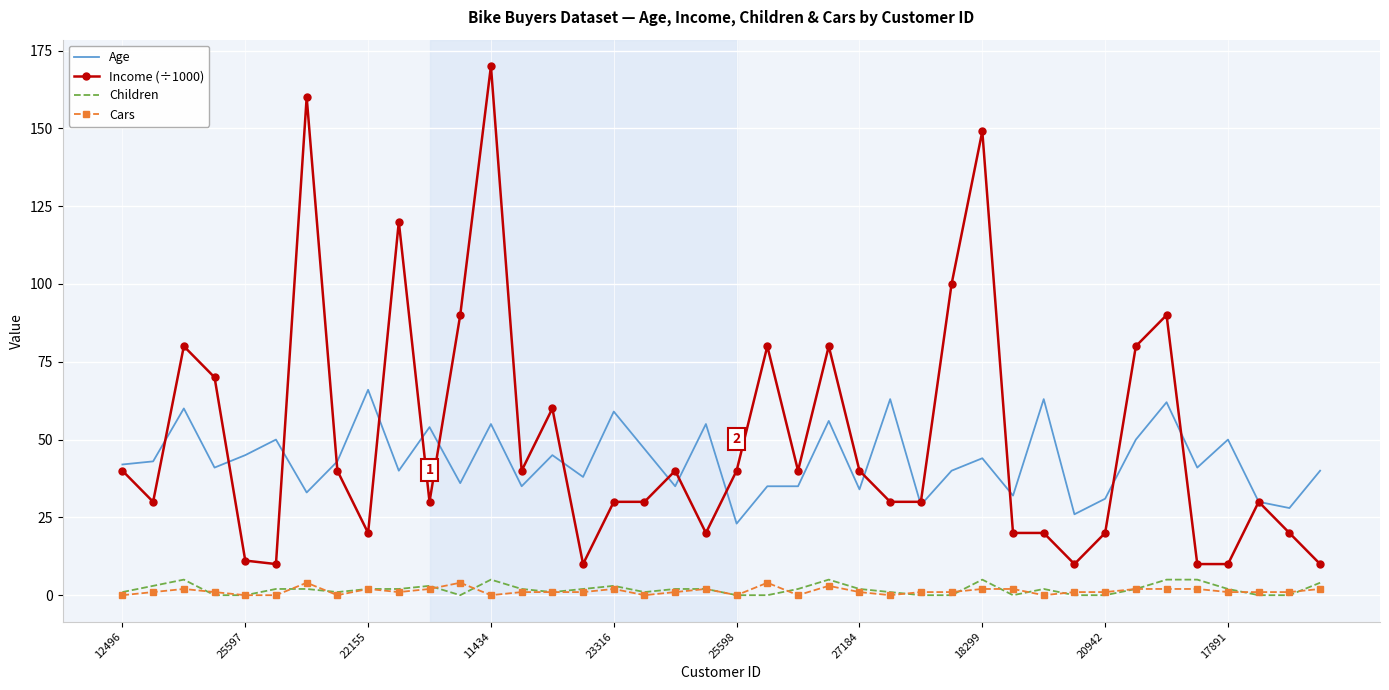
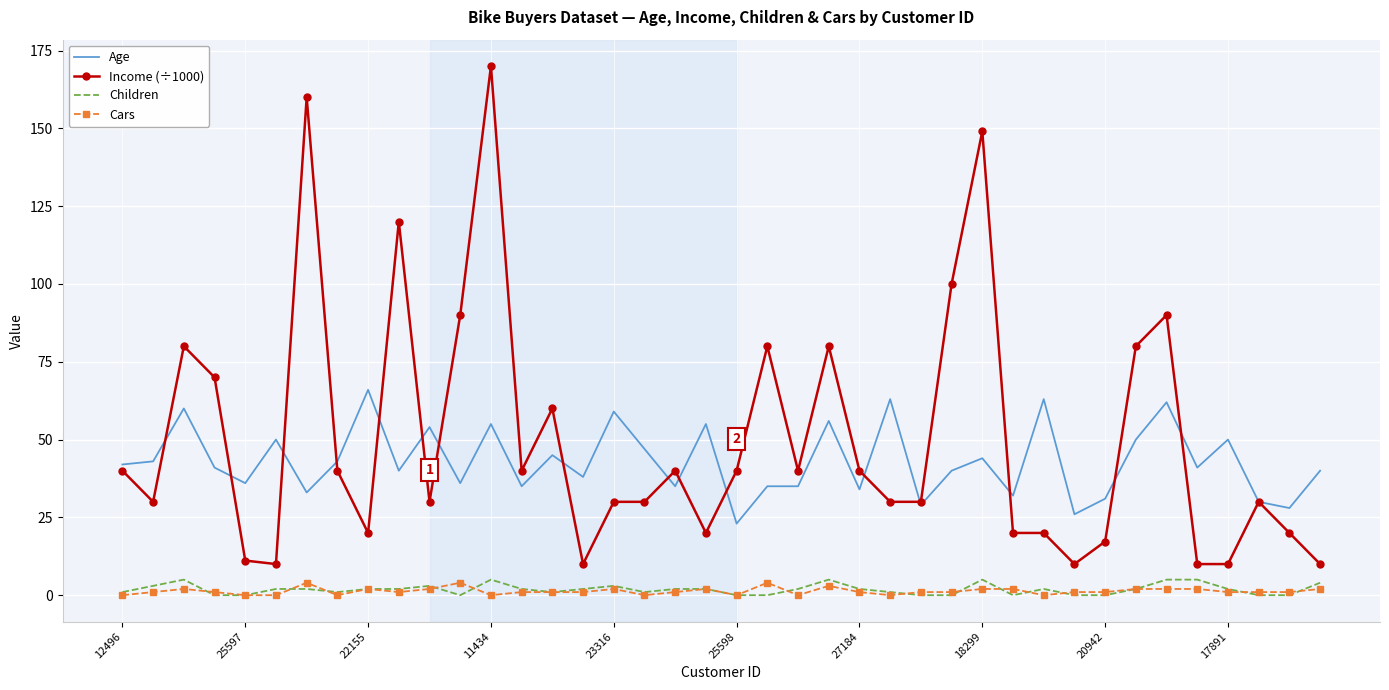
Age, 25597: 45 -> 36
Income (÷1000), 20942: 20 -> 17
